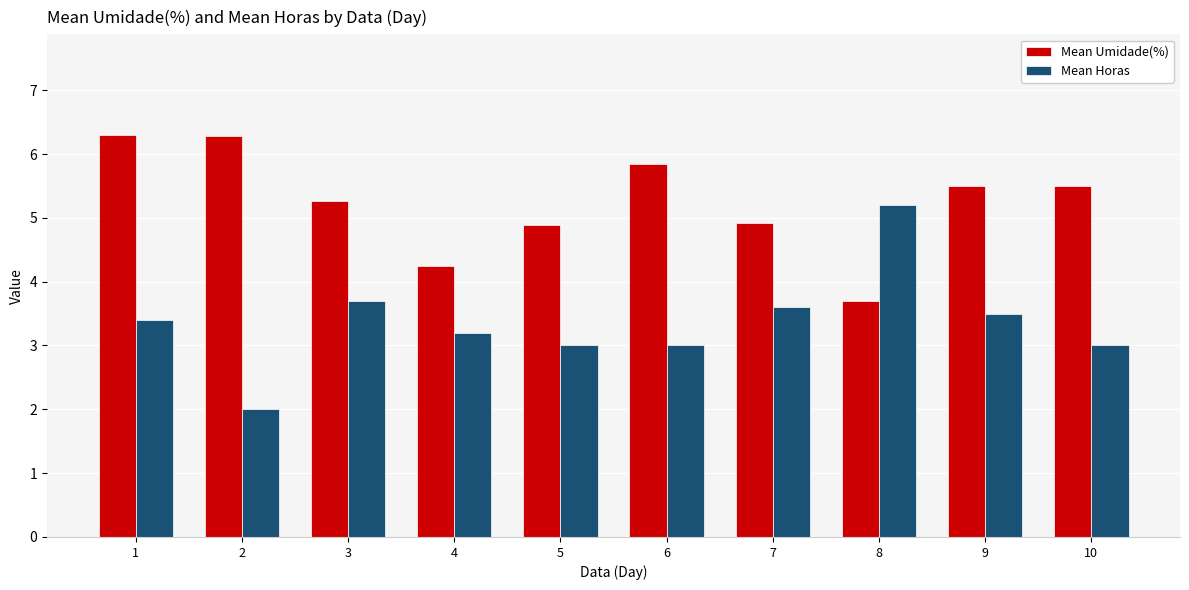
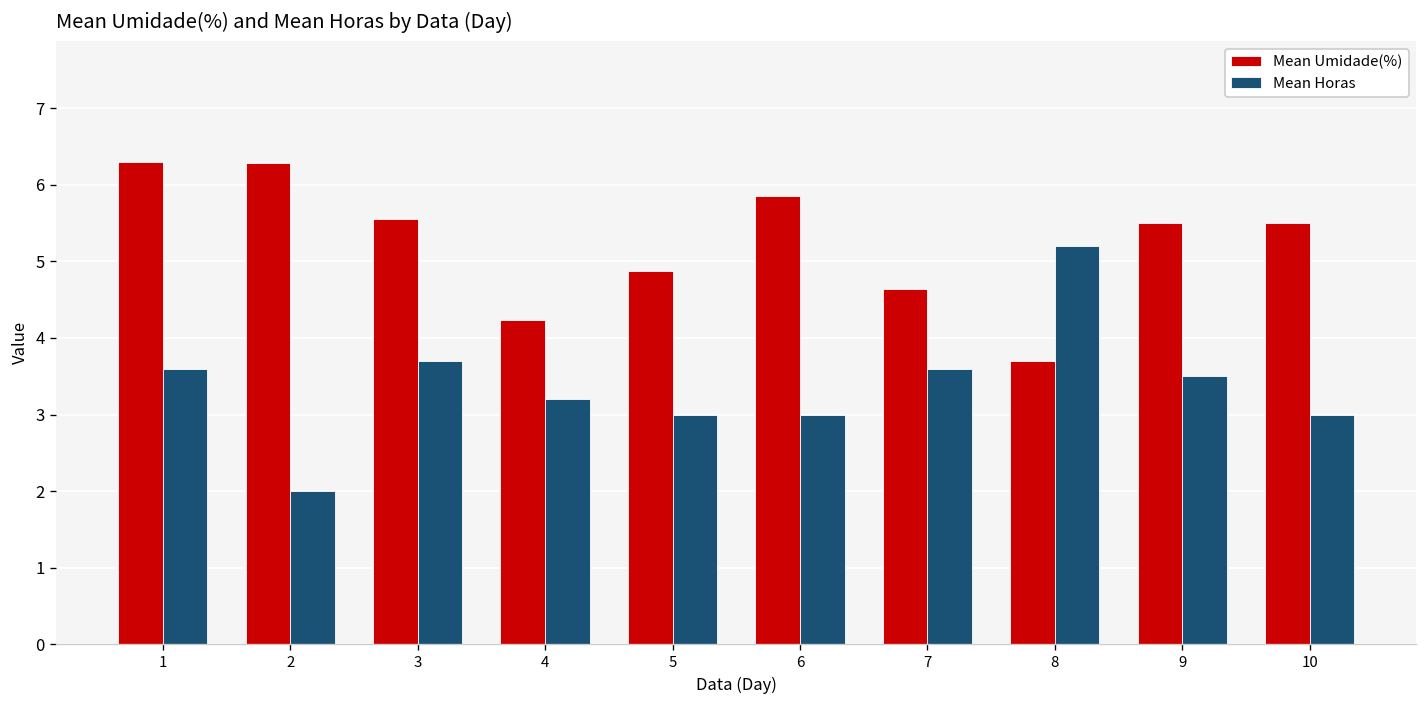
Mean Horas, 1: 3.4 -> 3.6
Mean Umidade(%), 3: 5.3 -> 5.6
Mean Umidade(%), 7: 4.9 -> 4.6
